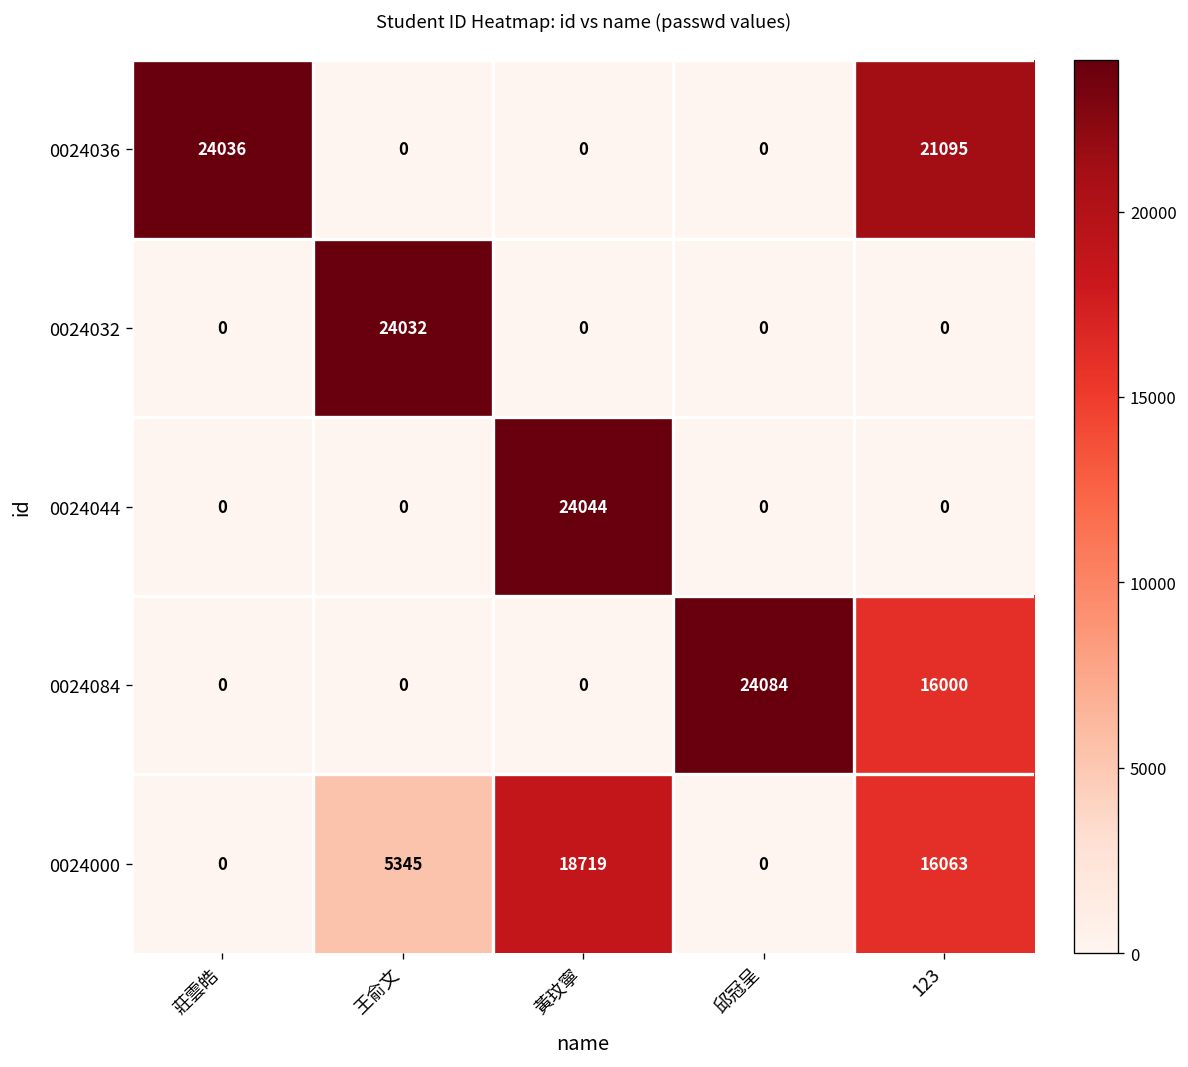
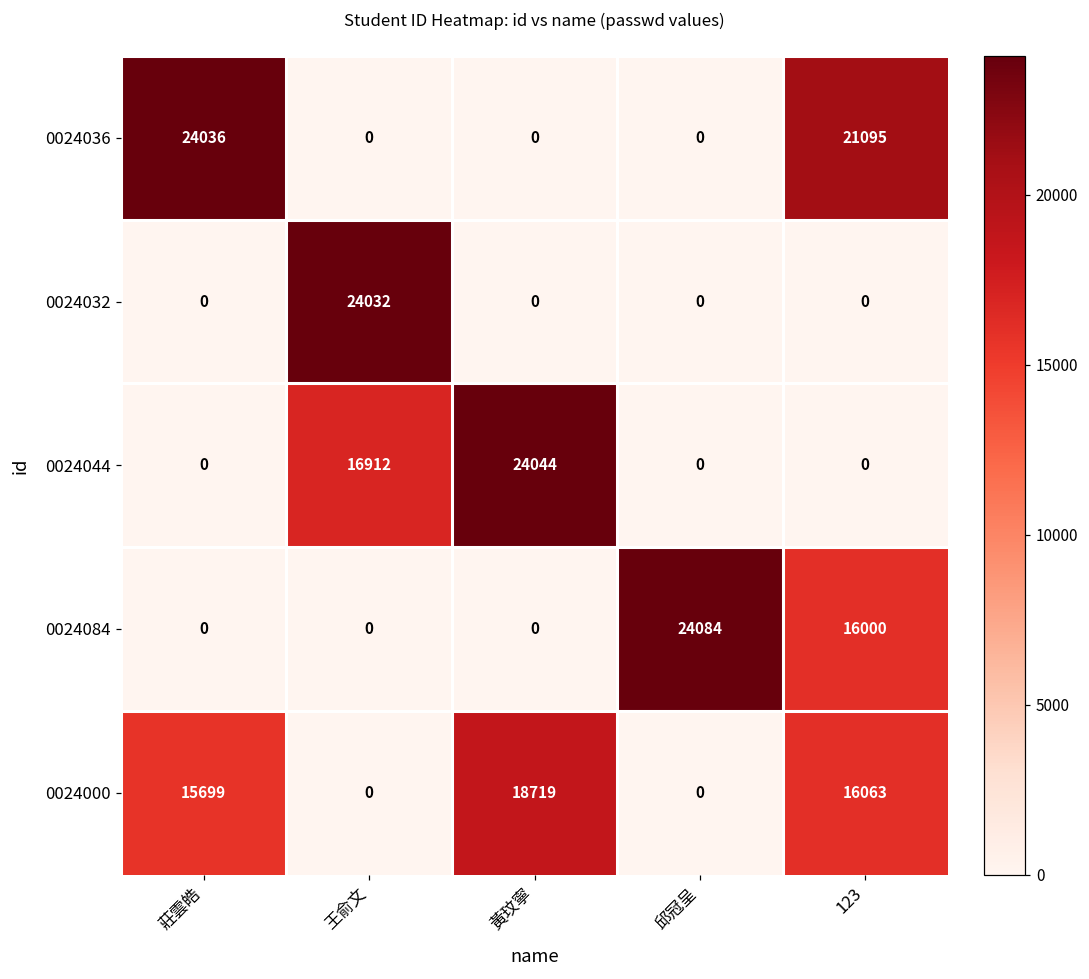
0024044, 王俞文: 0 -> 16912
0024000, 莊雲皓: 0 -> 15699
0024000, 王俞文: 5345 -> 0
